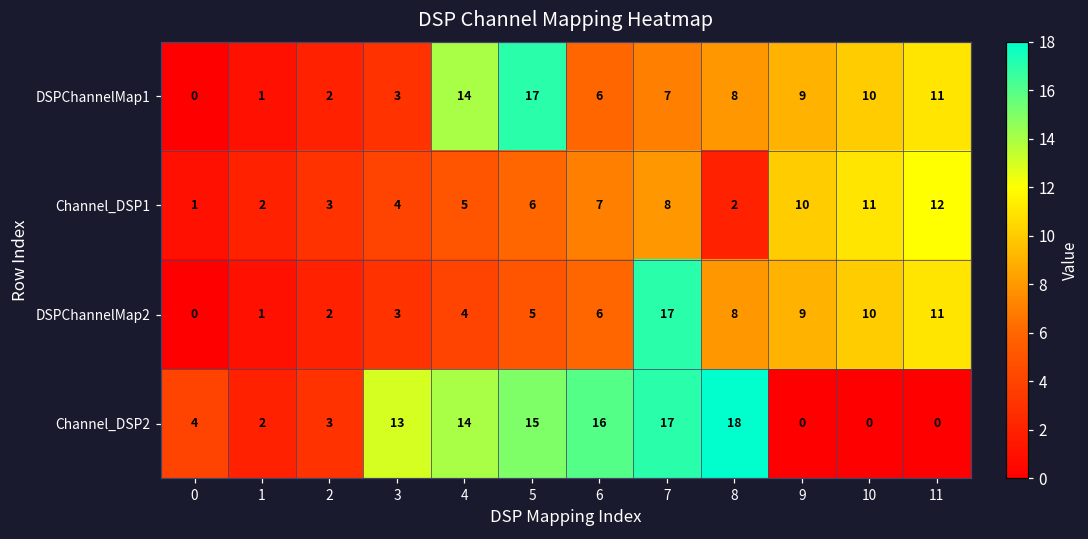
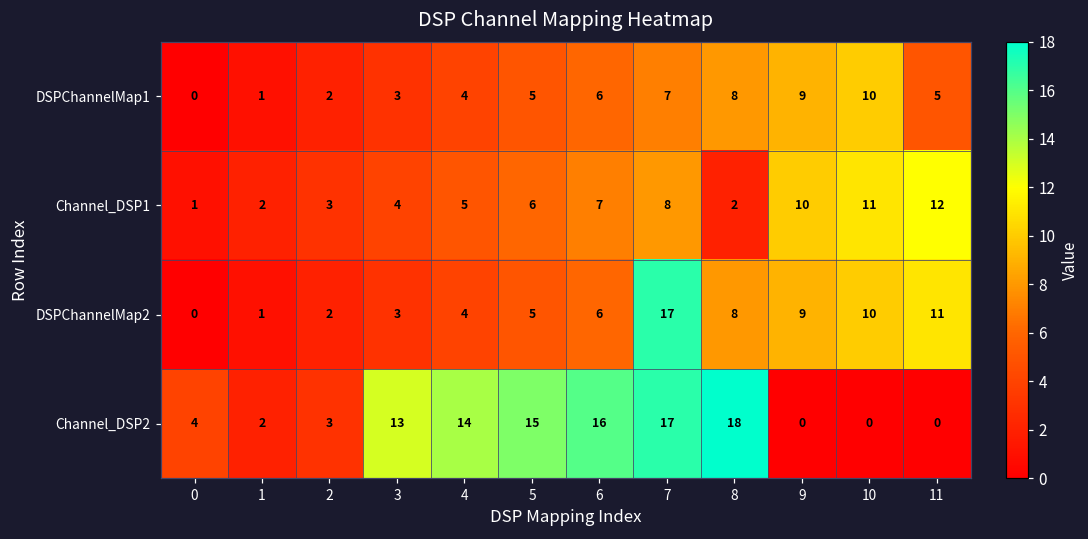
DSPChannelMap1, 4: 14 -> 4
DSPChannelMap1, 5: 17 -> 5
DSPChannelMap1, 11: 11 -> 5
